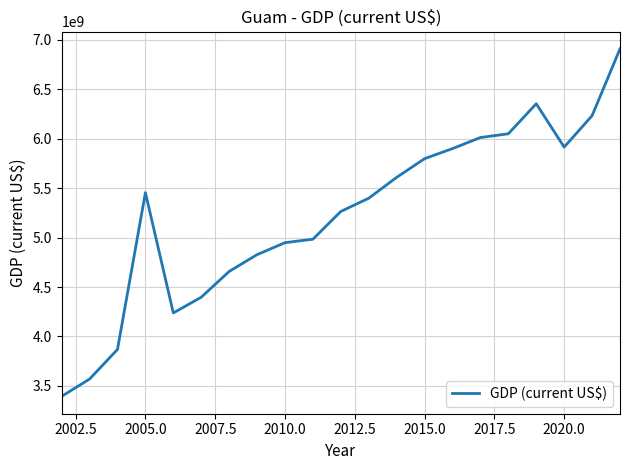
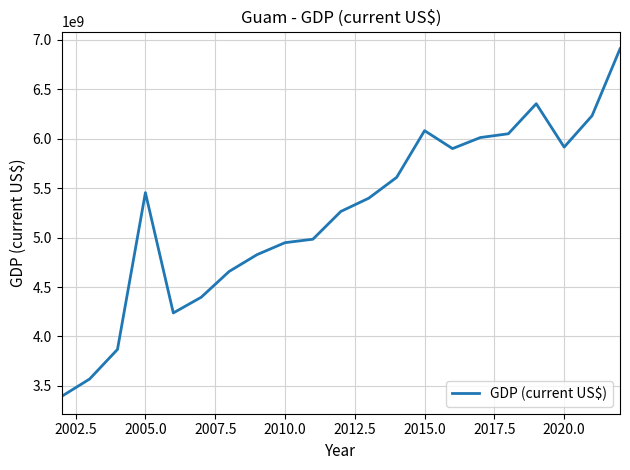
2015.0: 5800000000 -> 6100000000
